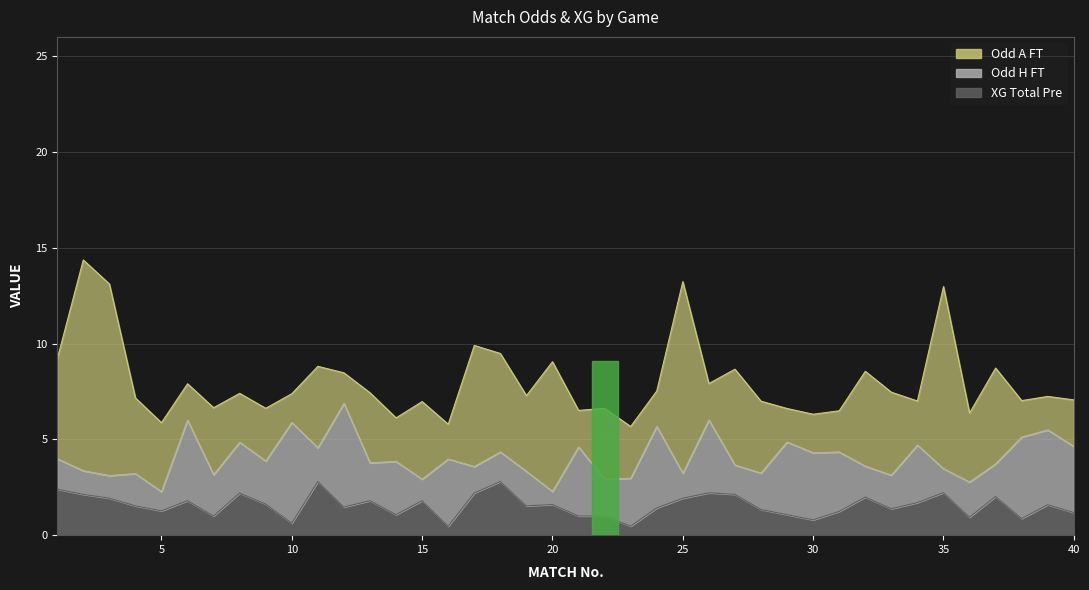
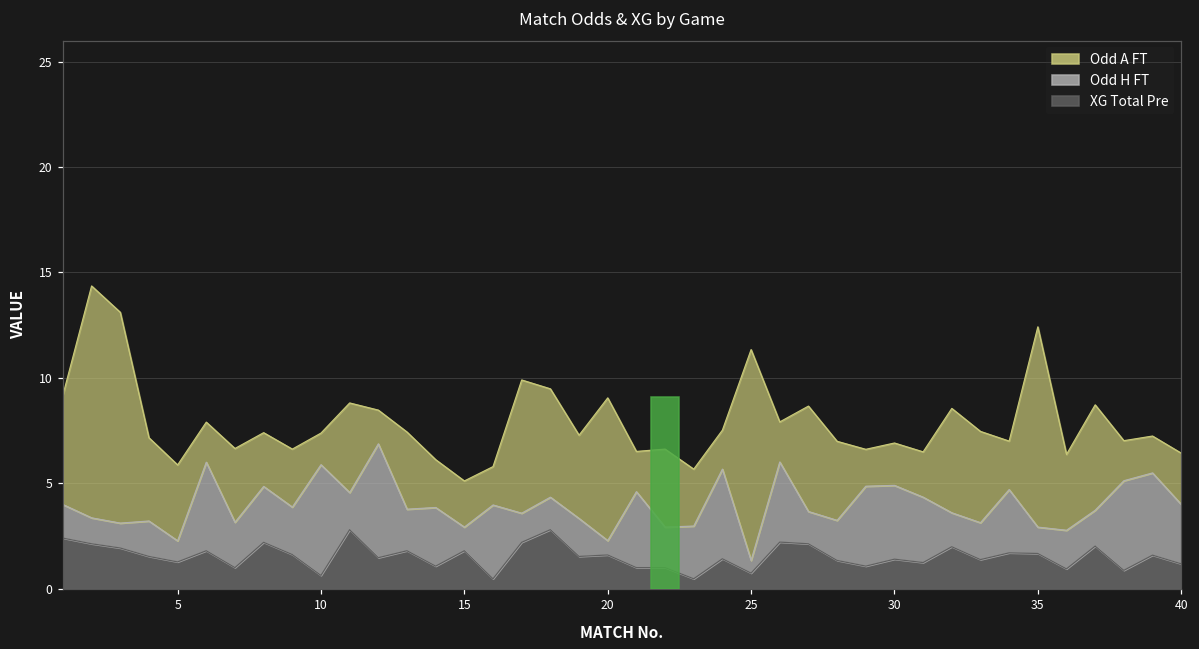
Odd A FT, 15: 4.1 -> 2.2
XG Total Pre, 25: 1.9 -> 0.7
Odd H FT, 25: 1.3 -> 0.6
XG Total Pre, 30: 0.8 -> 1.4
XG Total Pre, 35: 2.2 -> 1.7
Odd H FT, 40: 3.5 -> 2.8
